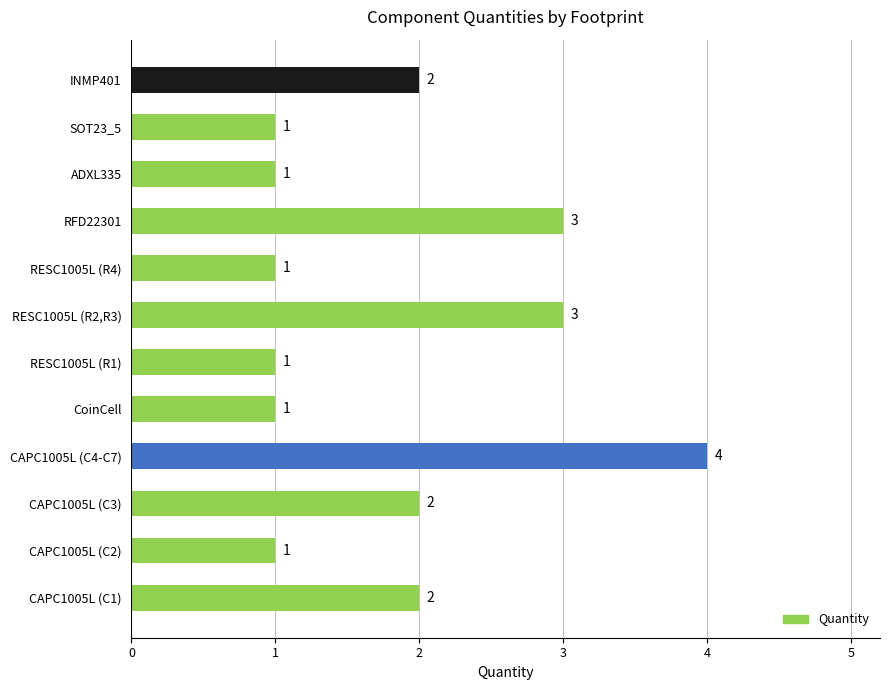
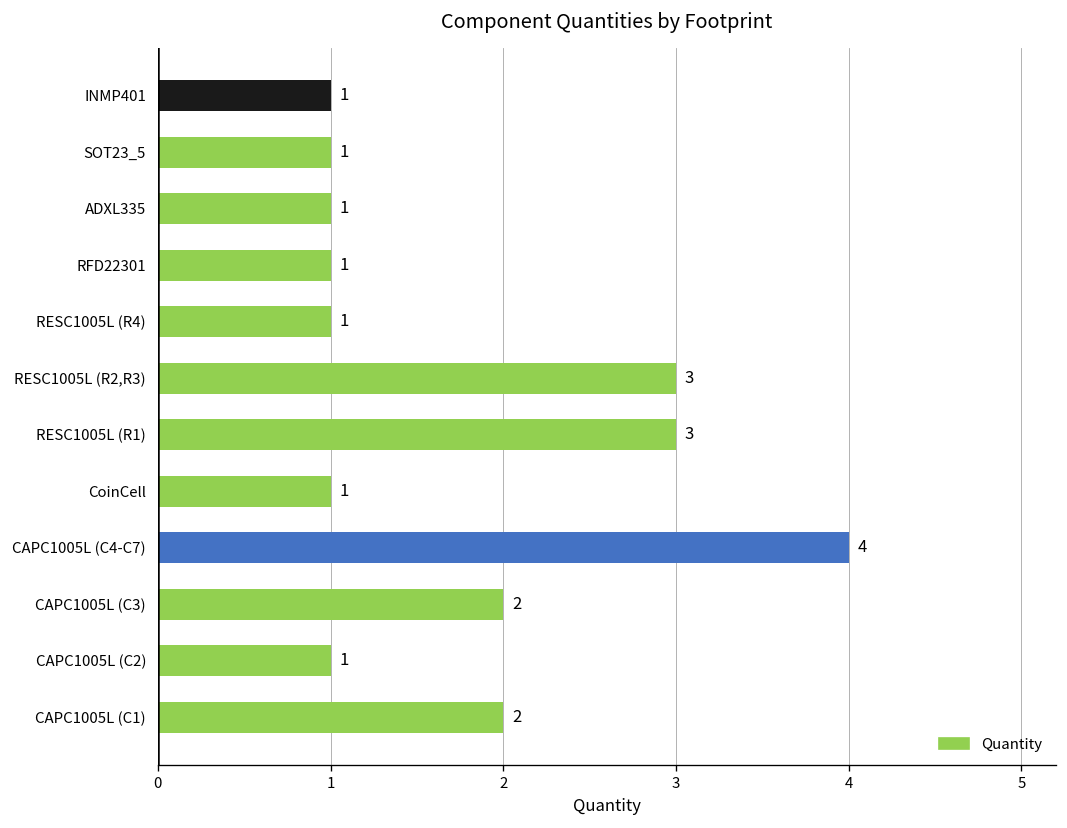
INMP401: 2 -> 1
RFD22301: 3 -> 1
RESC1005L (R1): 1 -> 3
